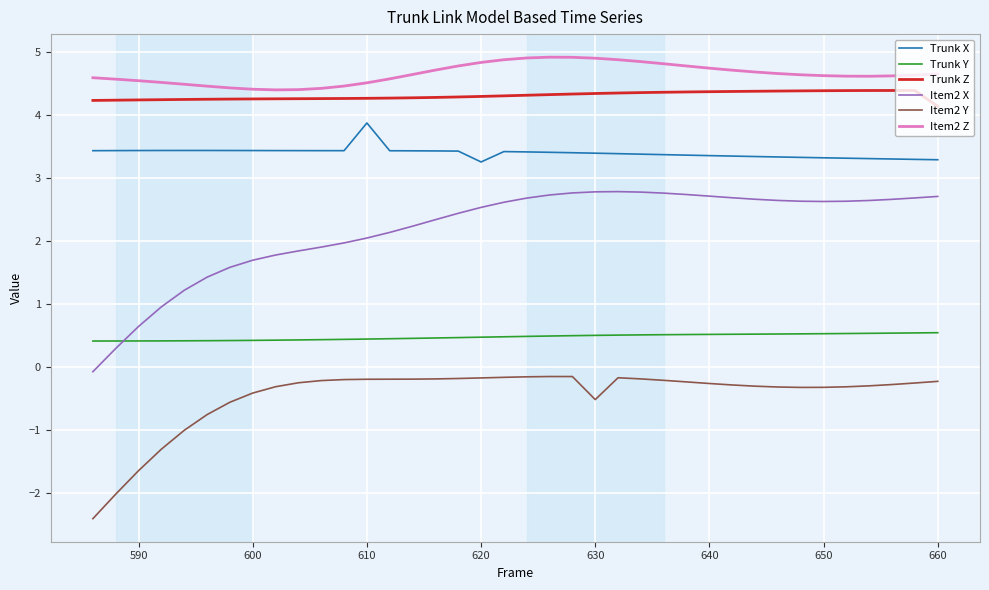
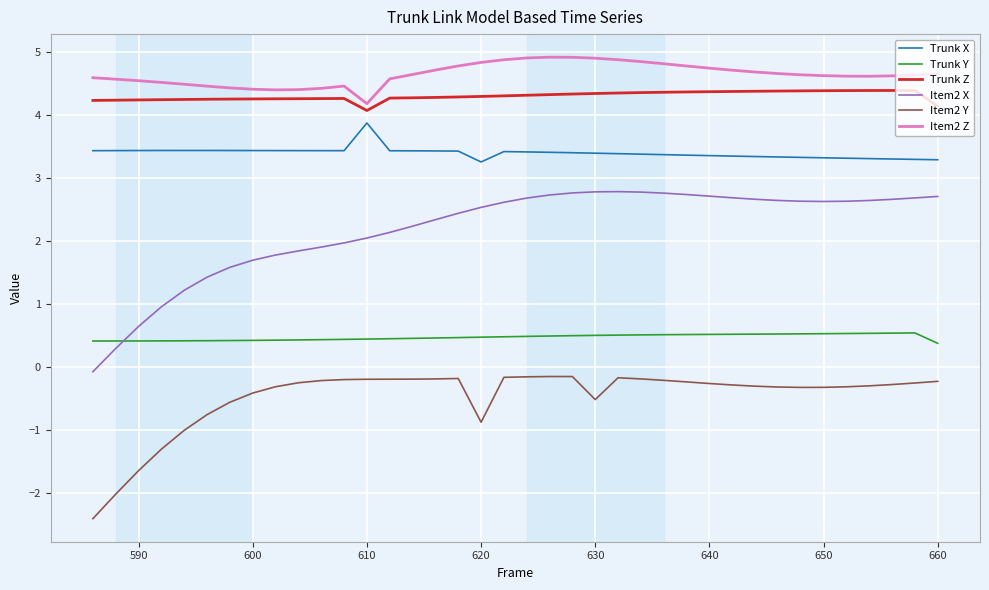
Trunk Z, 610: 4.3 -> 4.1
Item2 Z, 610: 4.5 -> 4.2
Item2 Y, 620: -0.2 -> -0.9
Trunk Y, 660: 0.5 -> 0.4
